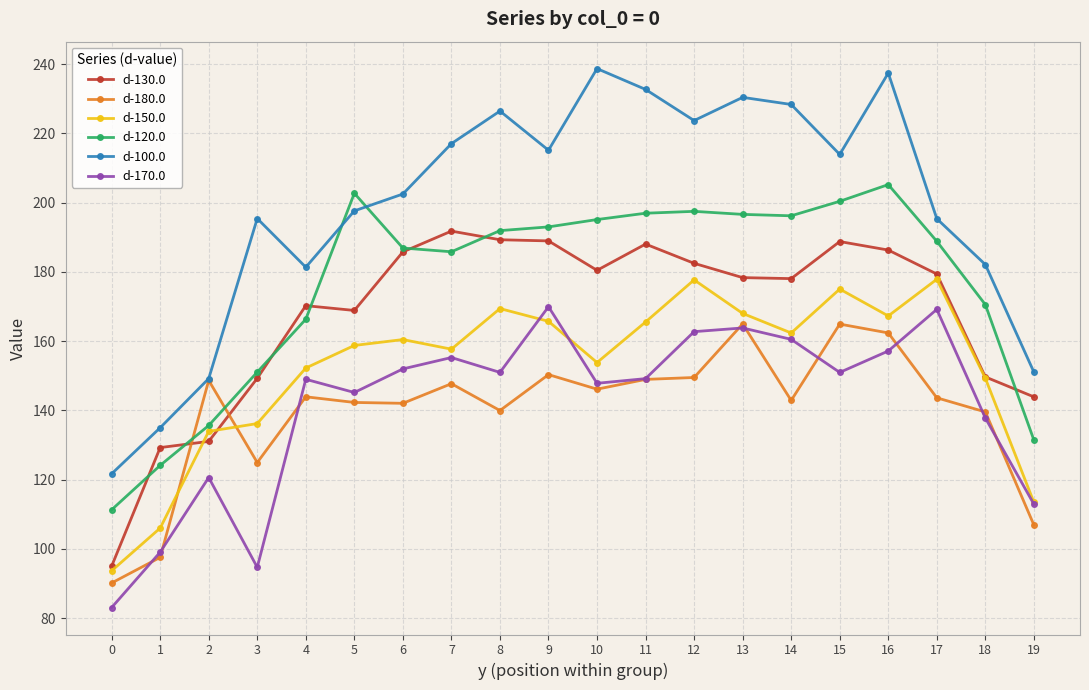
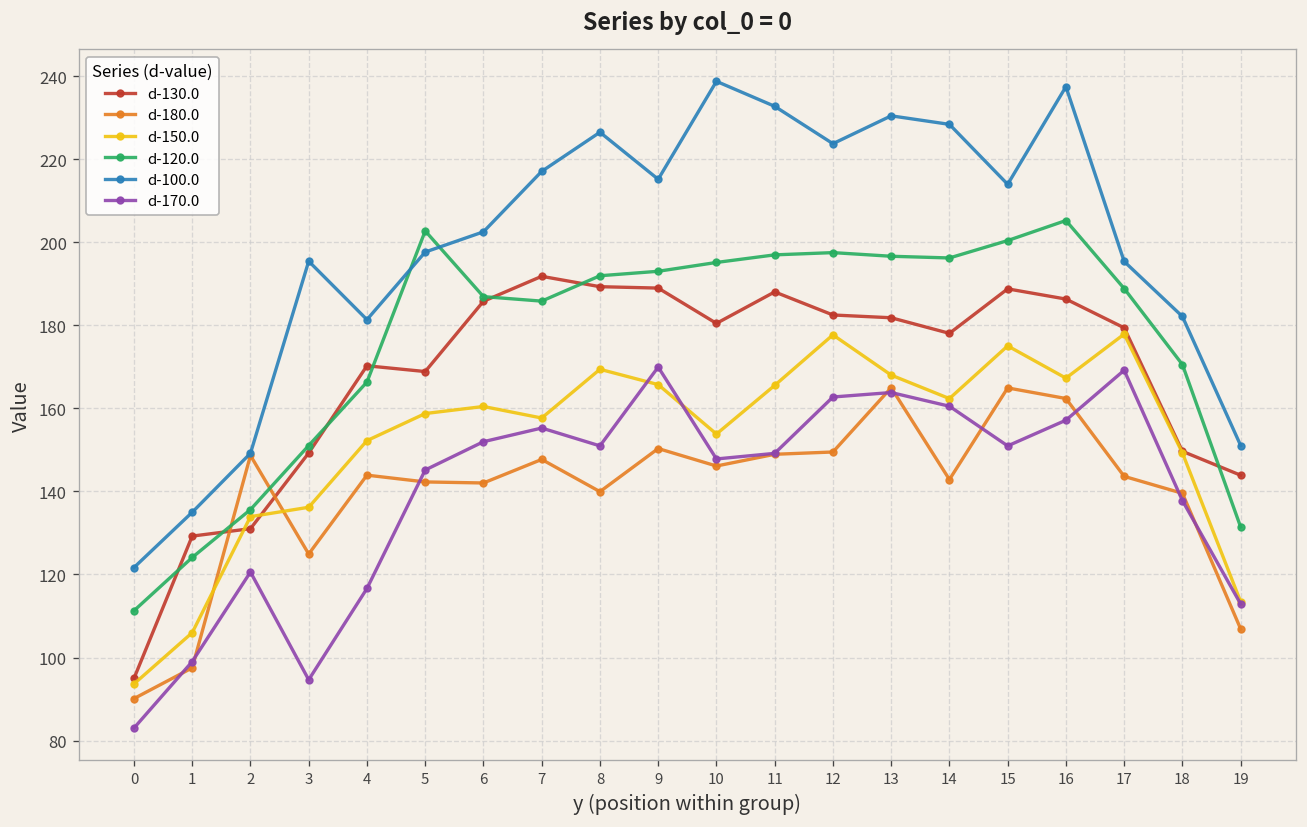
d-170.0, 4: 149 -> 117
d-130.0, 13: 178 -> 182
